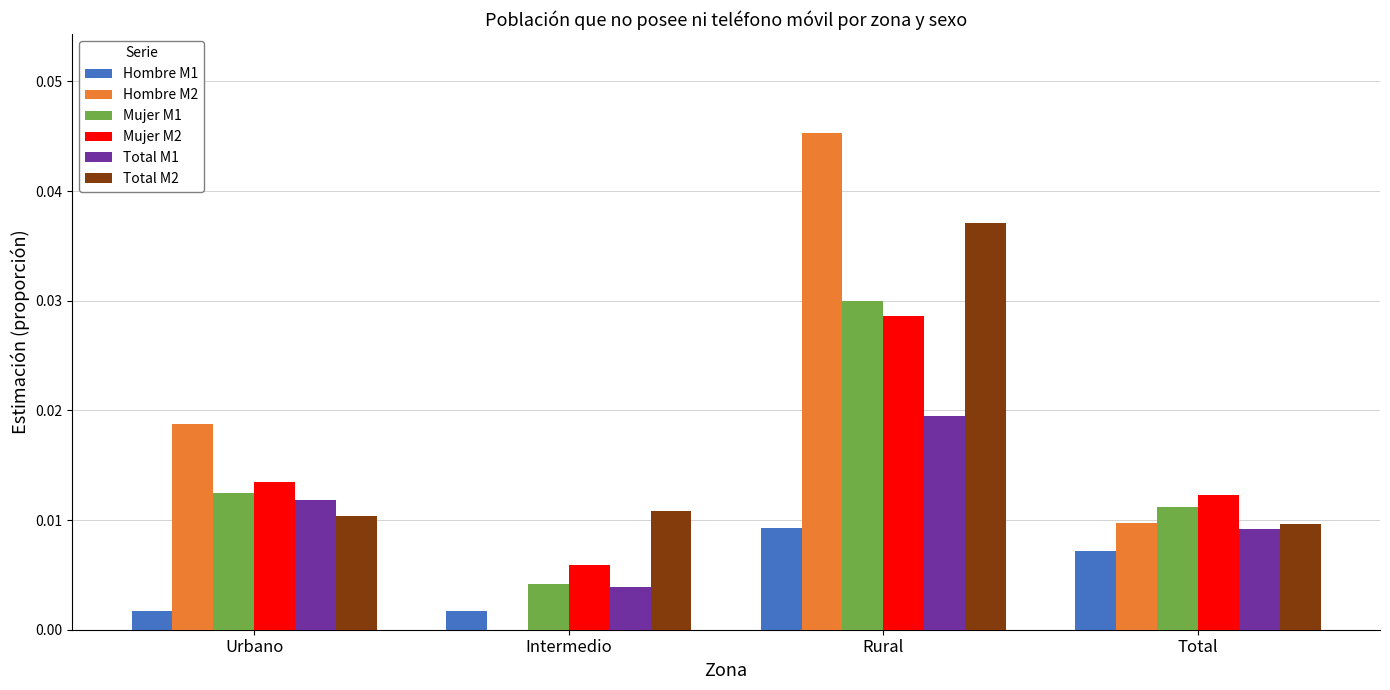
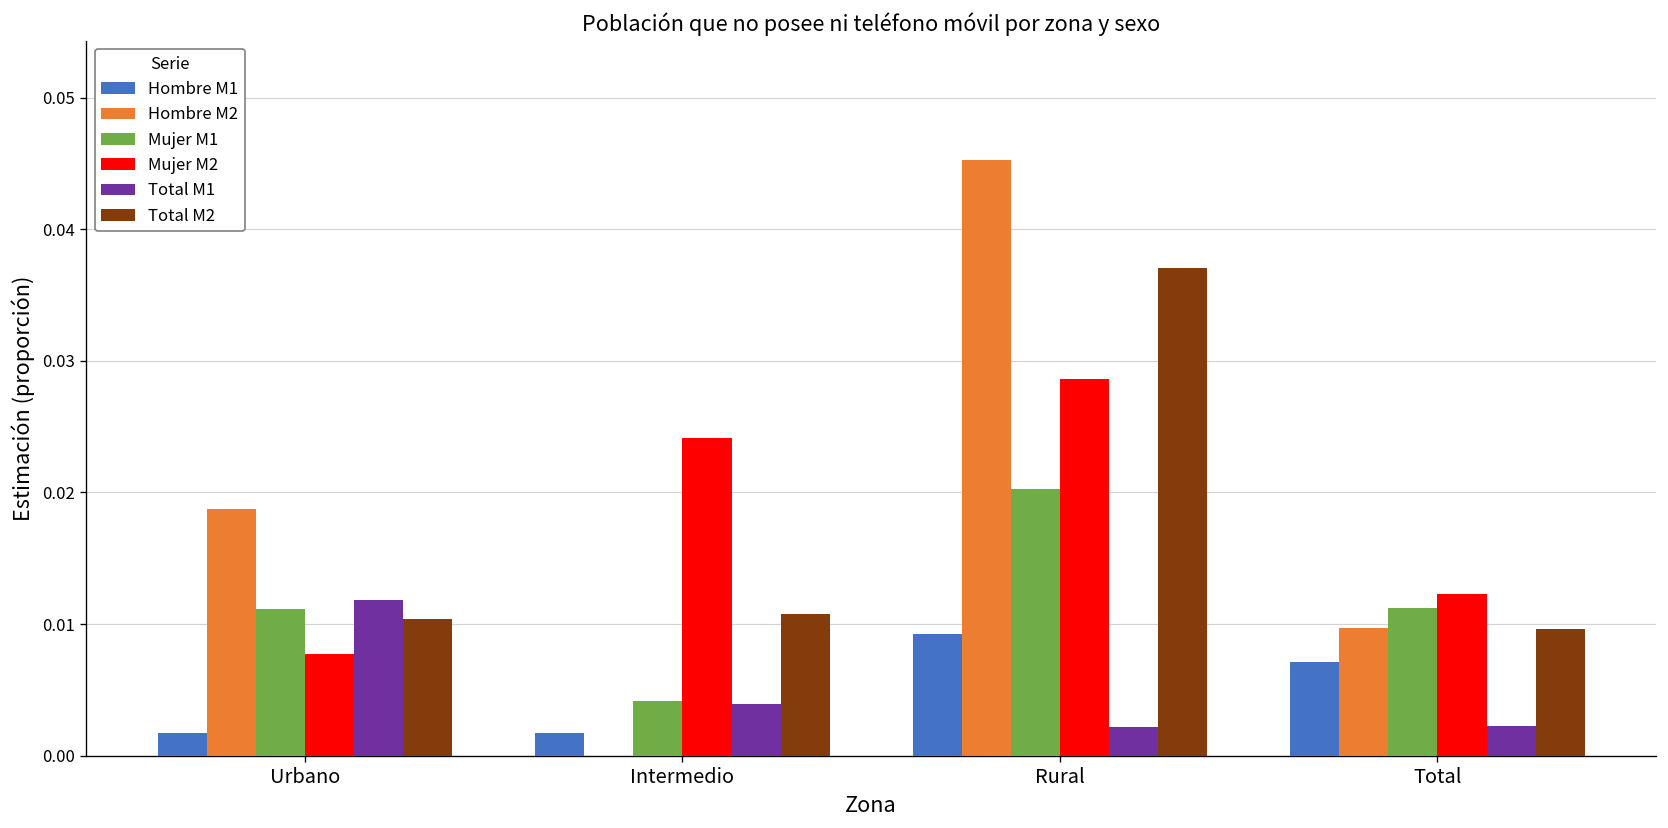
Mujer M1, Urbano: 0.0125 -> 0.0111
Mujer M2, Urbano: 0.0135 -> 0.0077
Mujer M2, Intermedio: 0.0059 -> 0.0241
Mujer M1, Rural: 0.0299 -> 0.0203
Total M1, Rural: 0.0195 -> 0.0022
Total M1, Total: 0.0092 -> 0.0022
